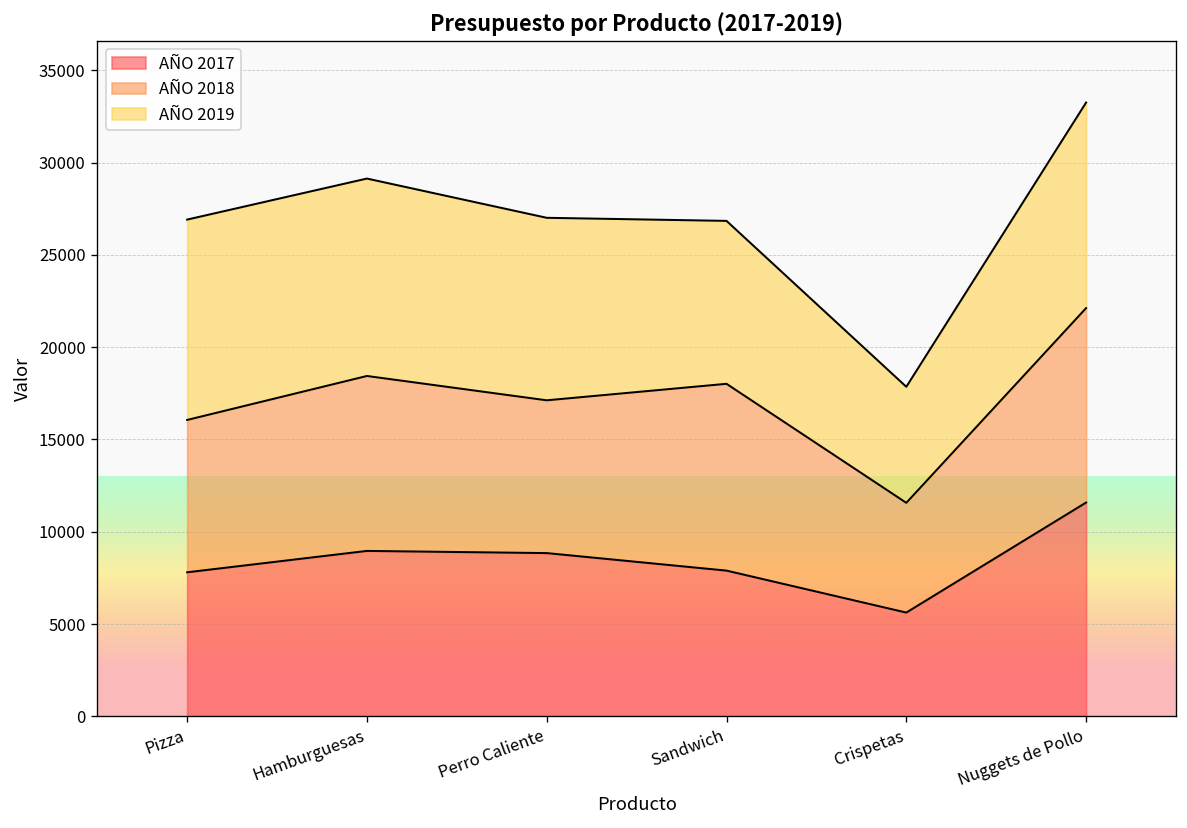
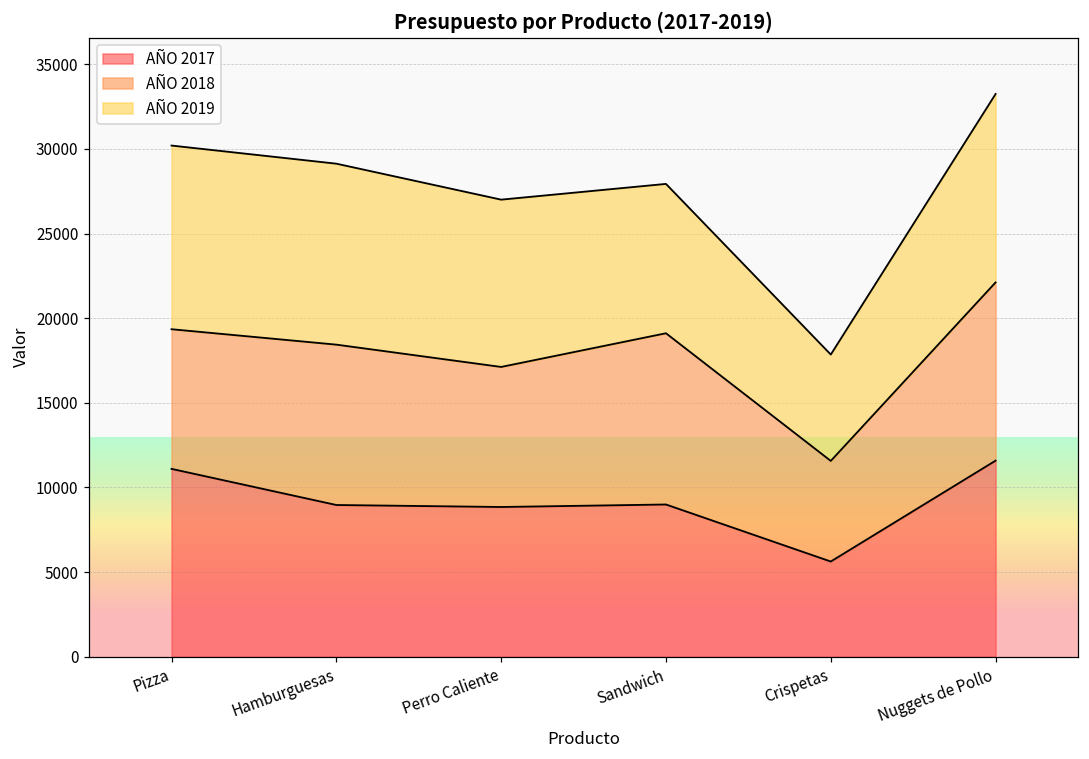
AÑO 2017, Pizza: 7800 -> 11100
AÑO 2017, Sandwich: 7900 -> 9000
